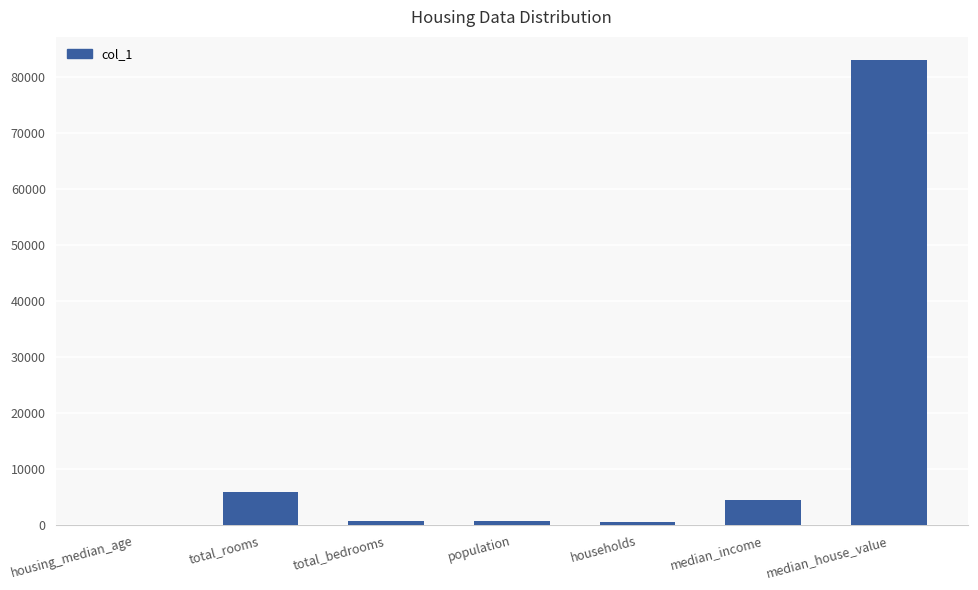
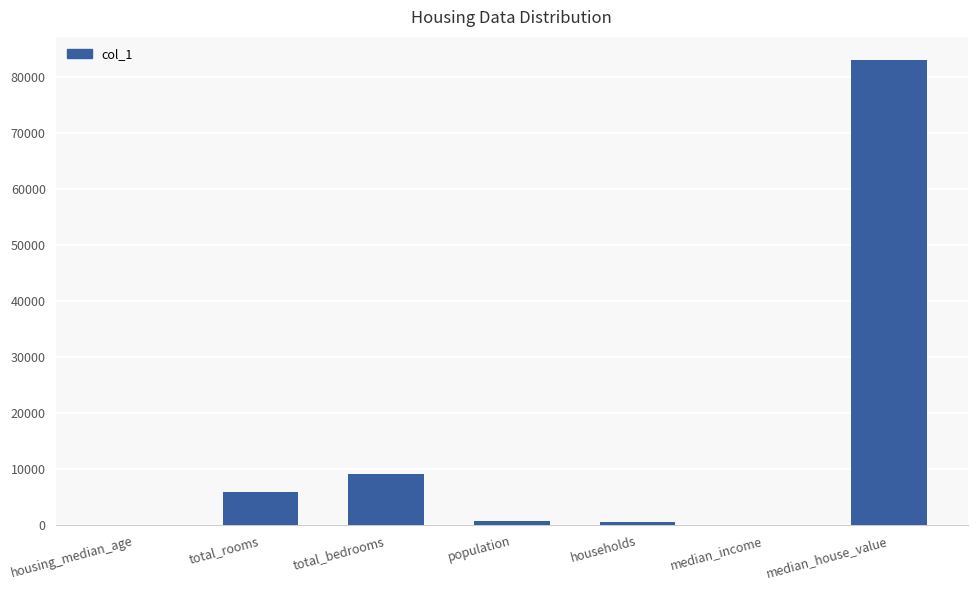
total_bedrooms: 1000 -> 9000
median_income: 4000 -> 0
